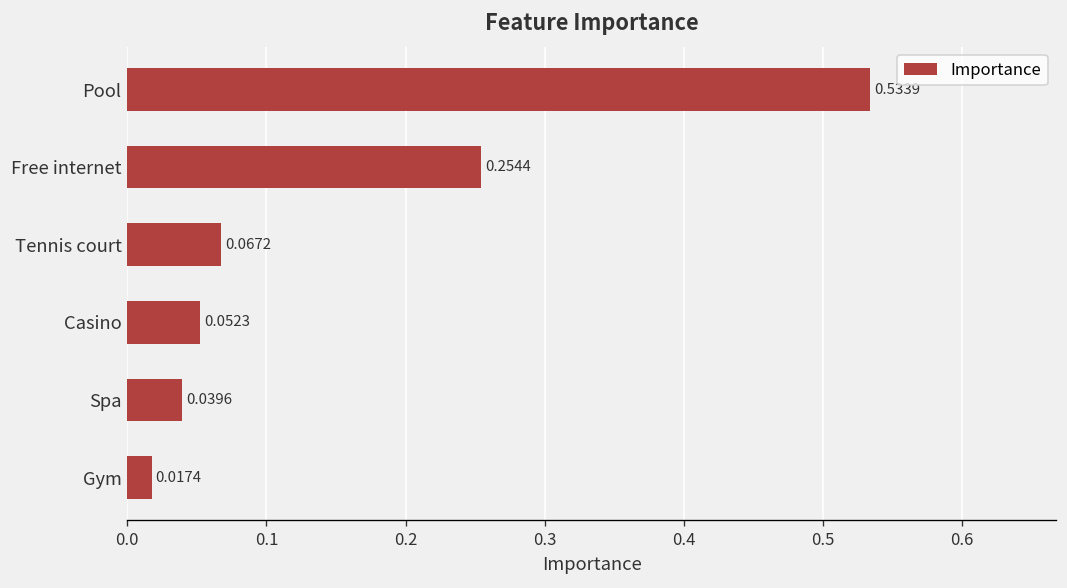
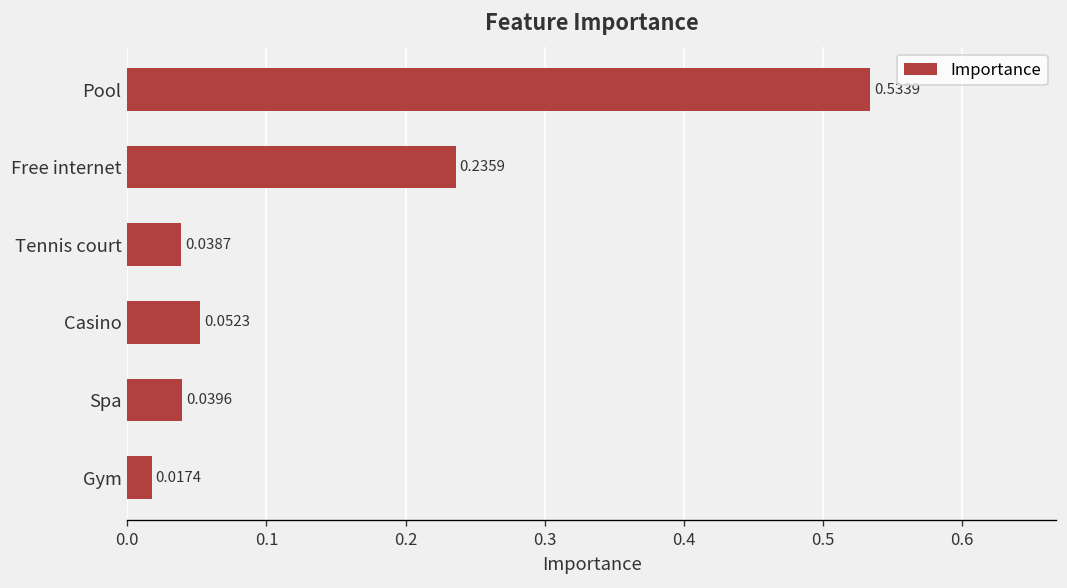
Free internet: 0.2544 -> 0.2359
Tennis court: 0.0672 -> 0.0387
